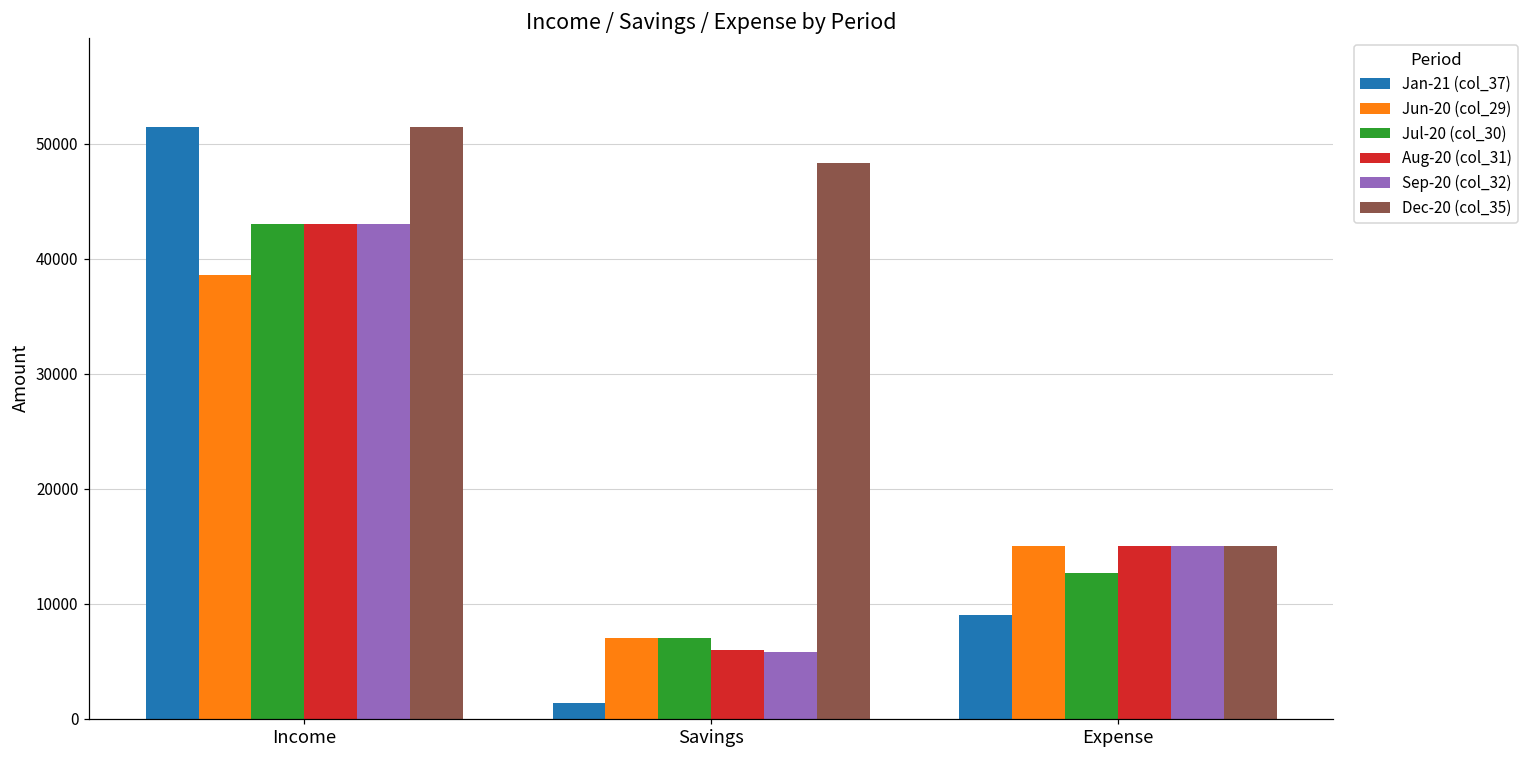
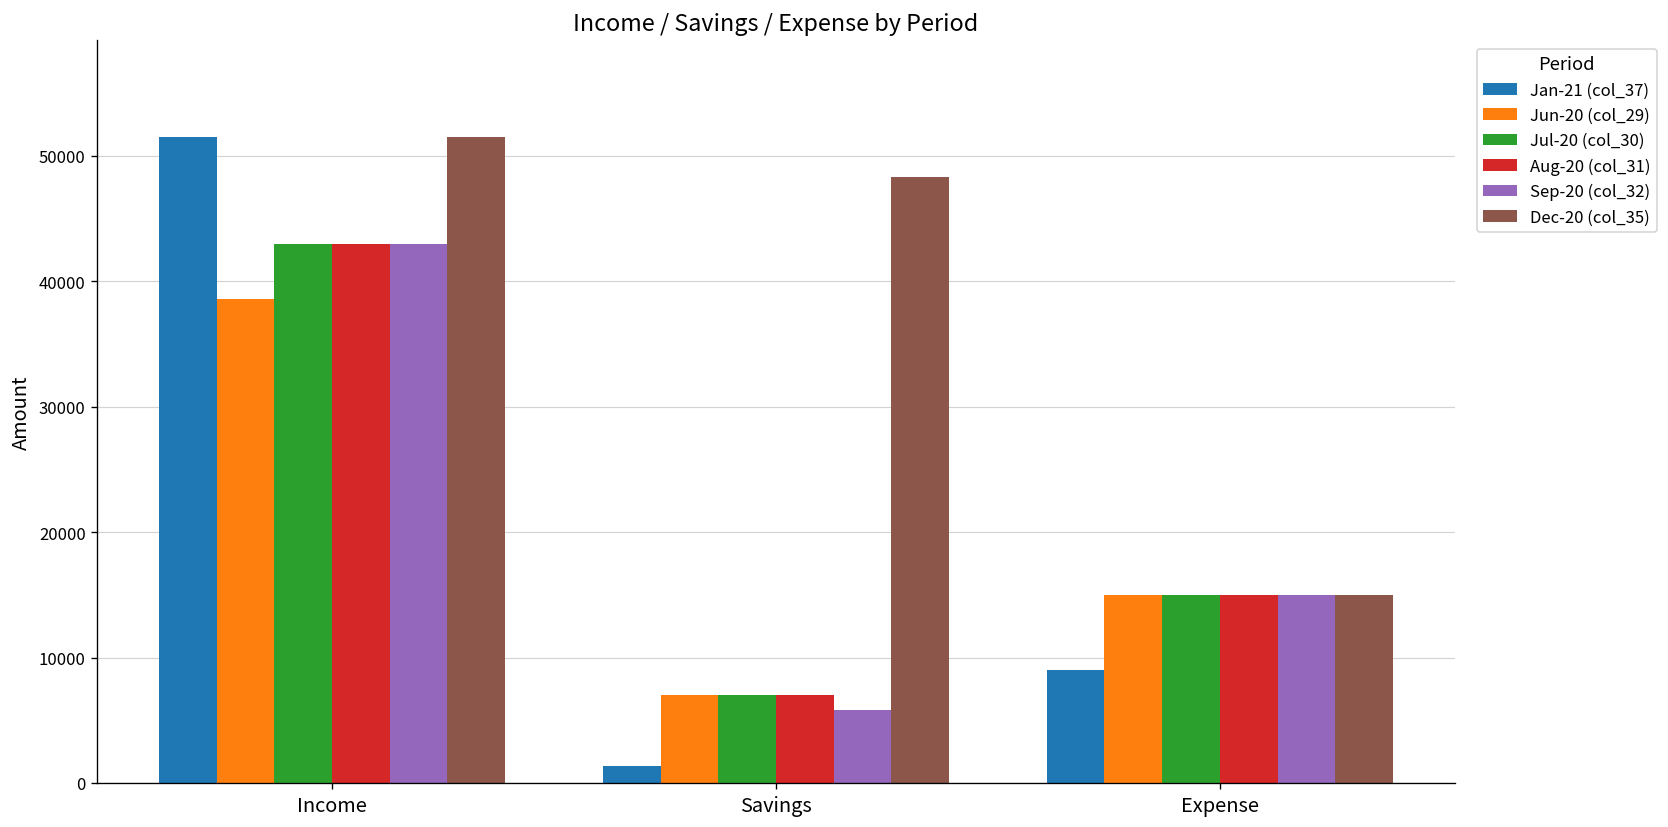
Aug-20 (col_31), Savings: 6000 -> 7000
Jul-20 (col_30), Expense: 12700 -> 15000
